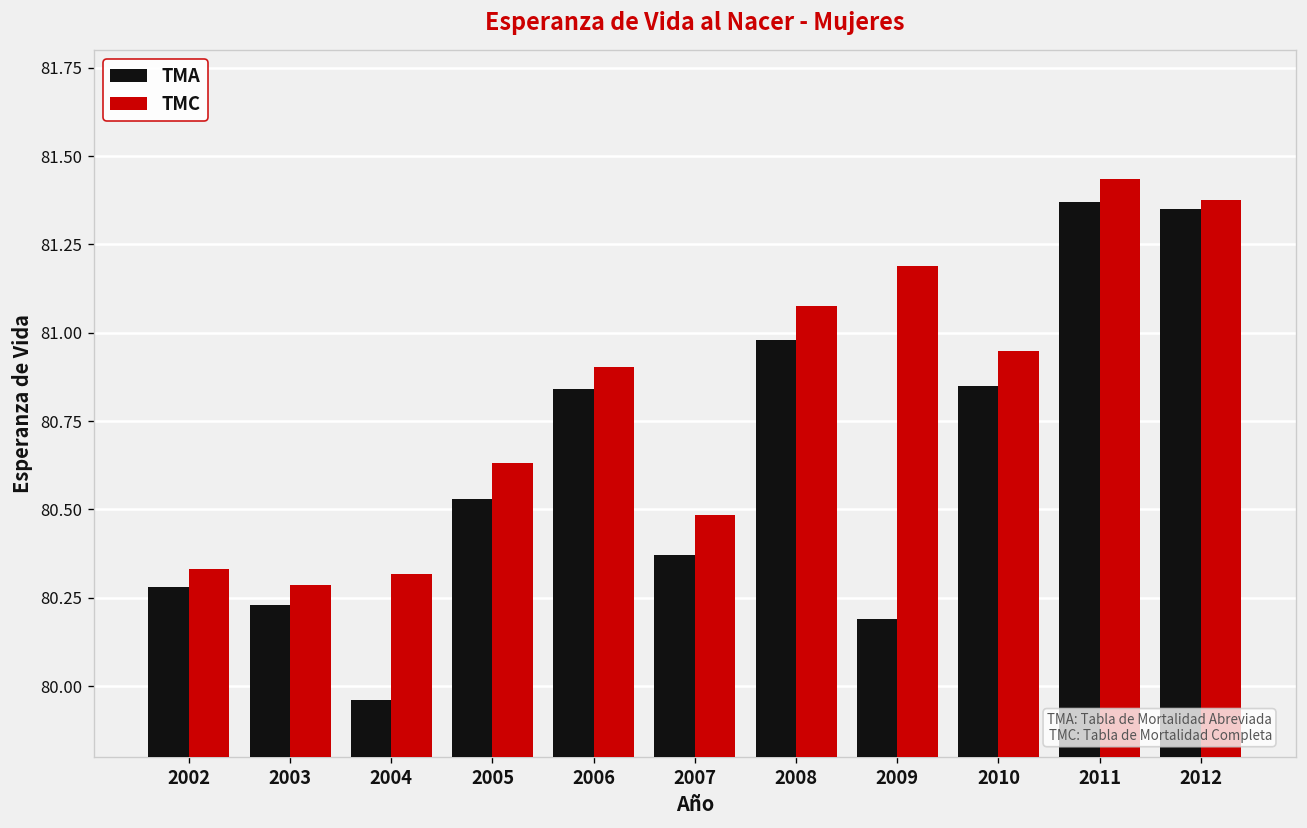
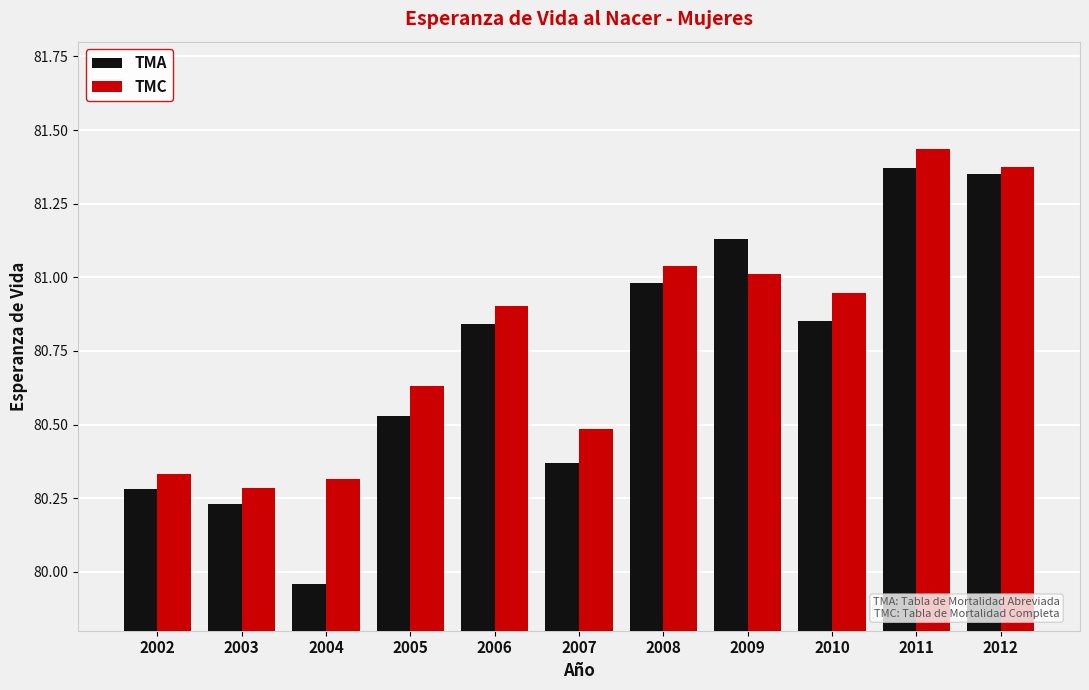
TMC, 2008: 81.07 -> 81.04
TMA, 2009: 80.19 -> 81.13
TMC, 2009: 81.19 -> 81.01
